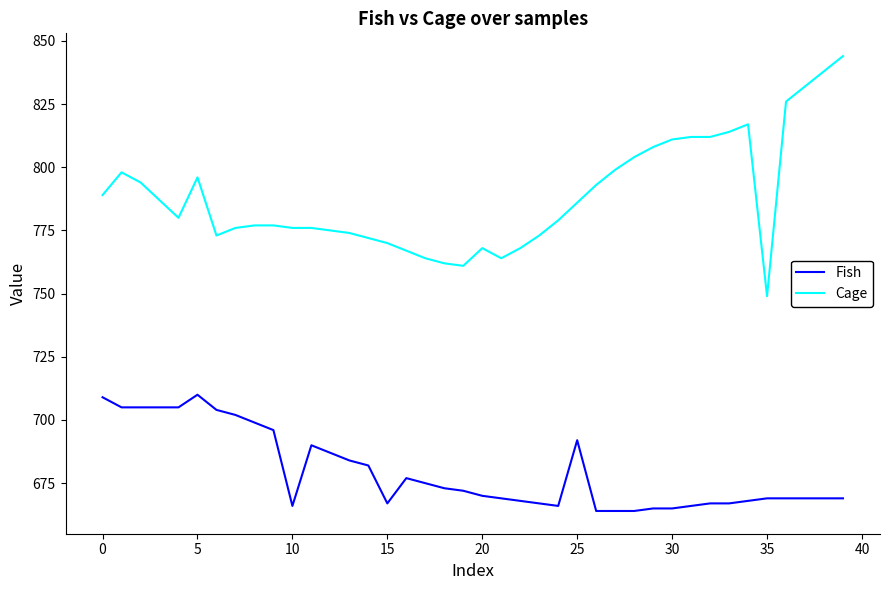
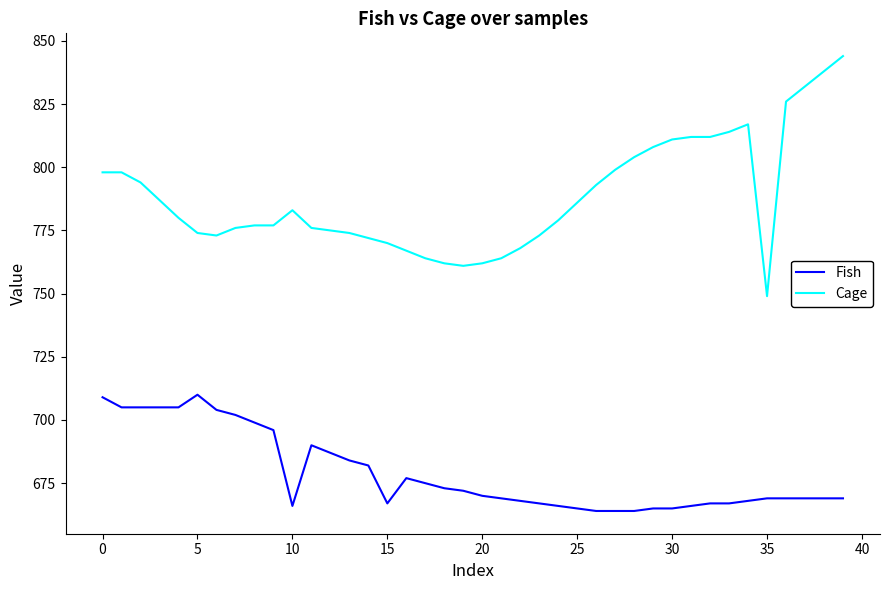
Cage, 0: 789 -> 798
Cage, 5: 796 -> 774
Cage, 10: 776 -> 783
Cage, 20: 768 -> 762
Fish, 25: 692 -> 665
